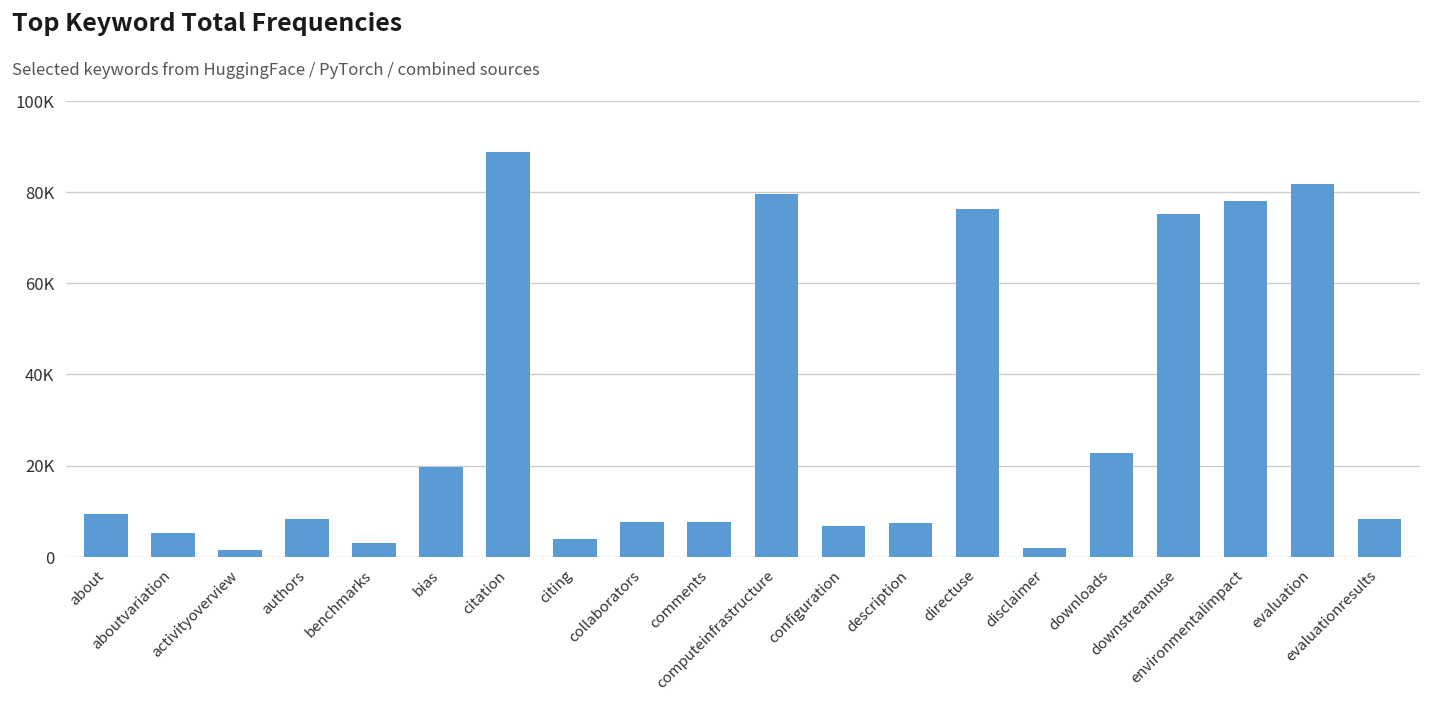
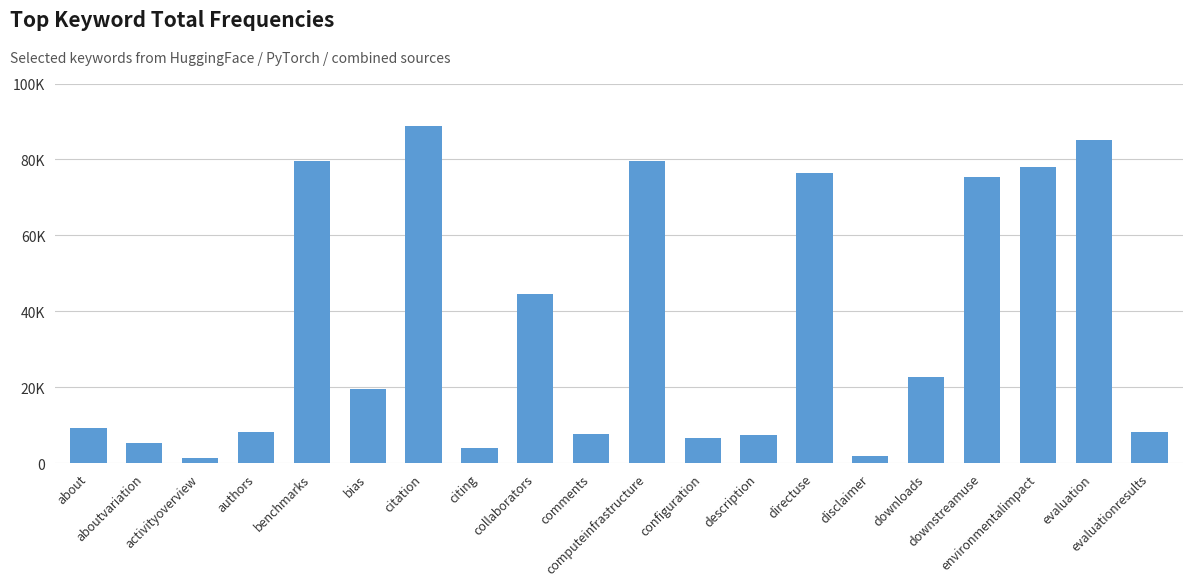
benchmarks: 3000 -> 80000
collaborators: 8000 -> 45000
evaluation: 82000 -> 85000
